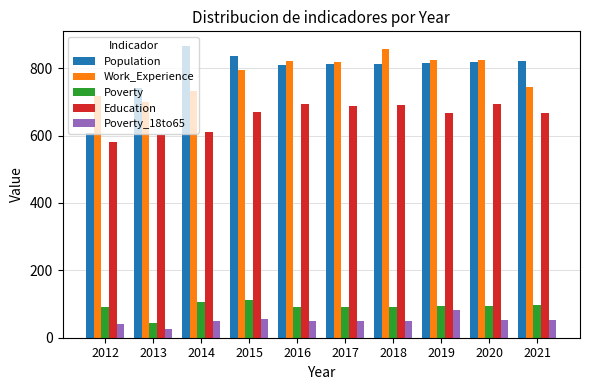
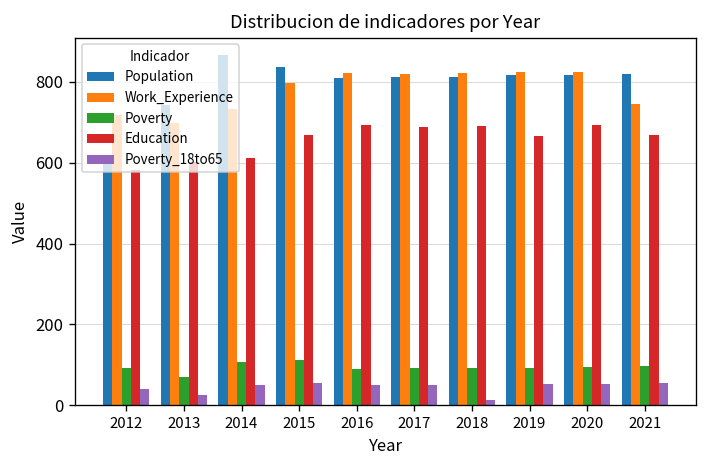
Poverty, 2013: 40 -> 70
Work_Experience, 2018: 860 -> 820
Poverty_18to65, 2018: 50 -> 10
Poverty_18to65, 2019: 80 -> 50
